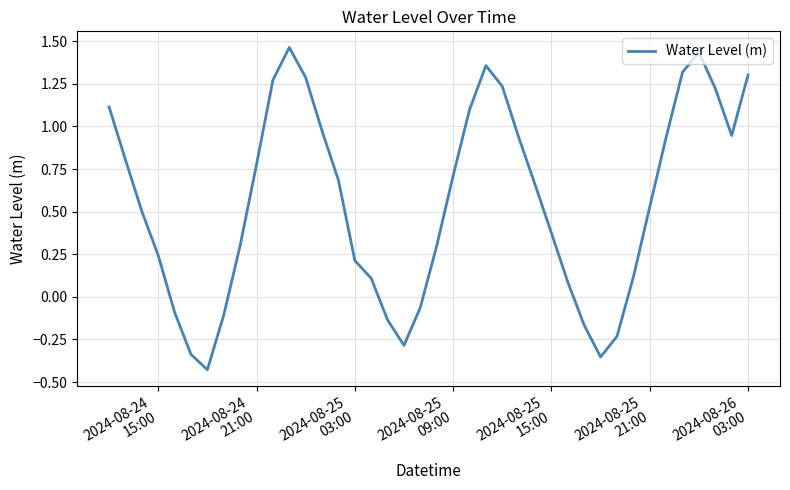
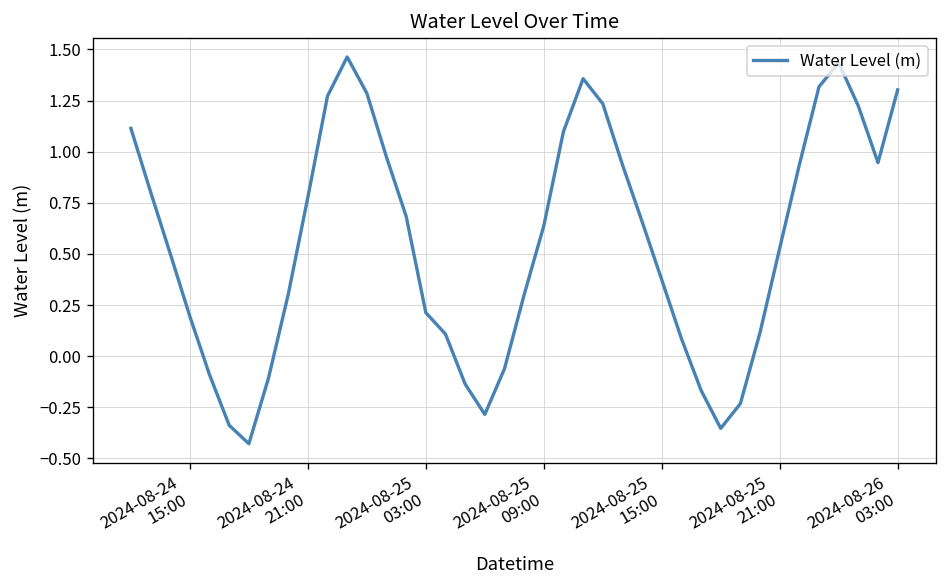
2024-08-24 15:00: 0.24 -> 0.19
2024-08-25 09:00: 0.71 -> 0.64
